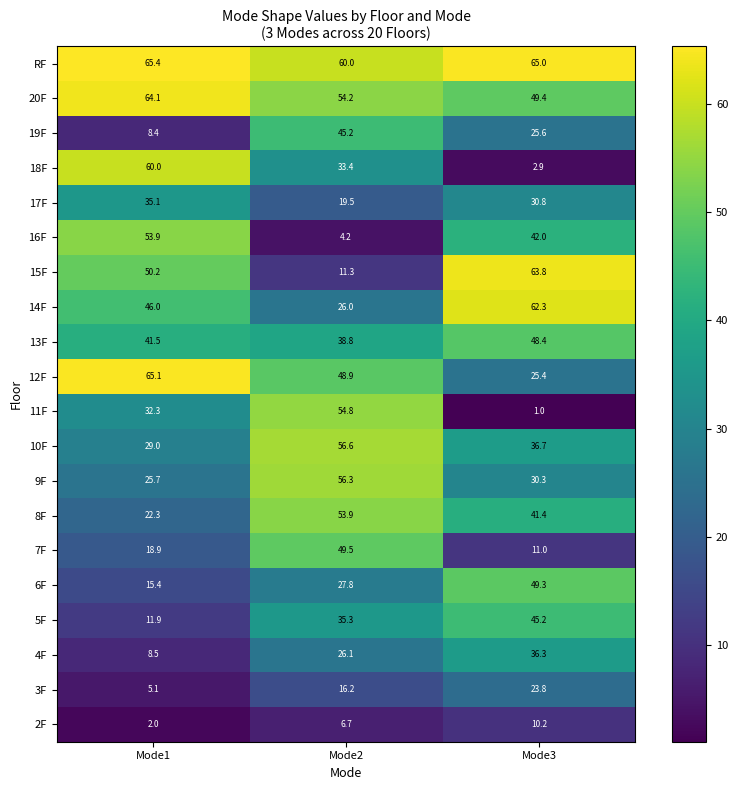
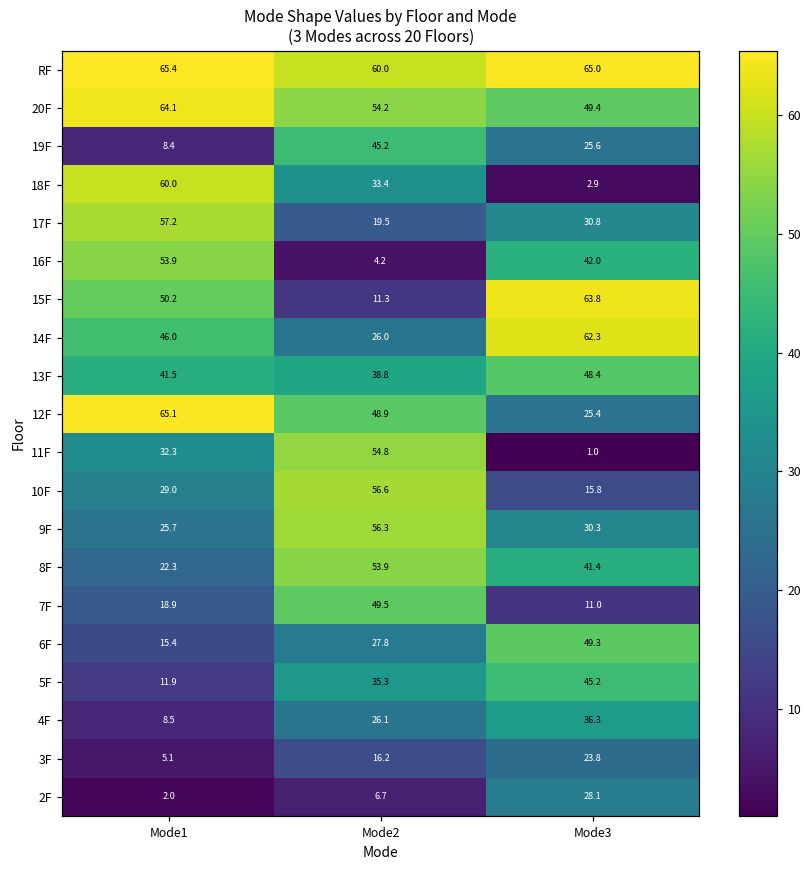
17F, Mode1: 35.1 -> 57.2
10F, Mode3: 36.7 -> 15.8
2F, Mode3: 10.2 -> 28.1
